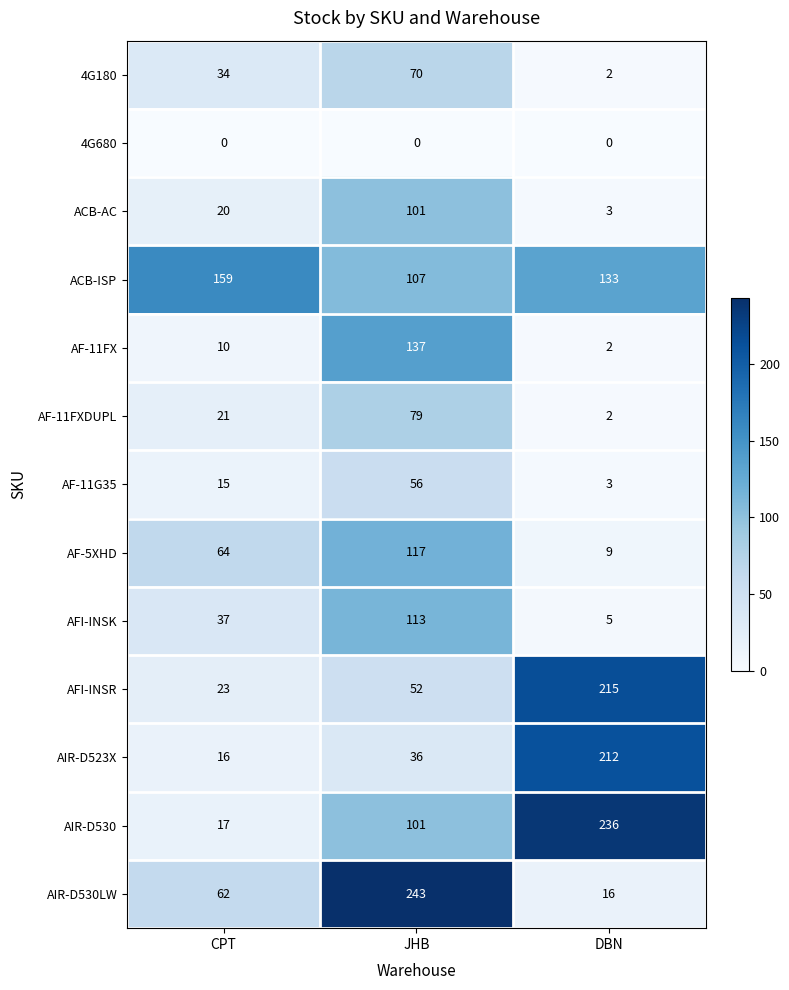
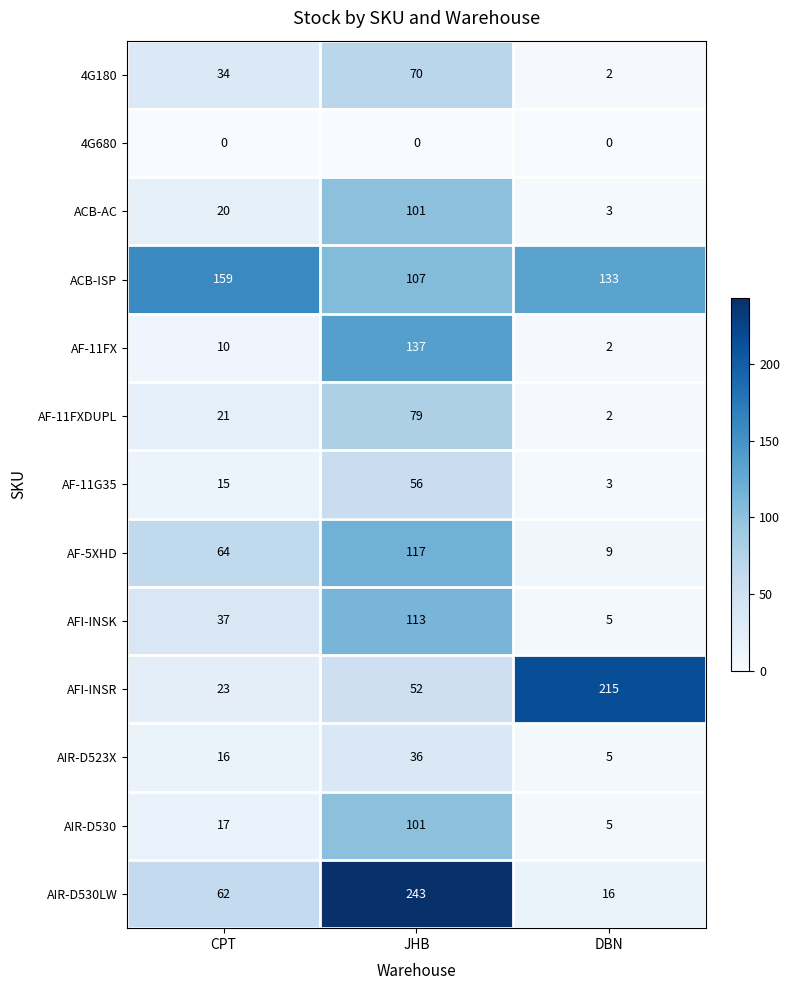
AIR-D523X, DBN: 212 -> 5
AIR-D530, DBN: 236 -> 5
